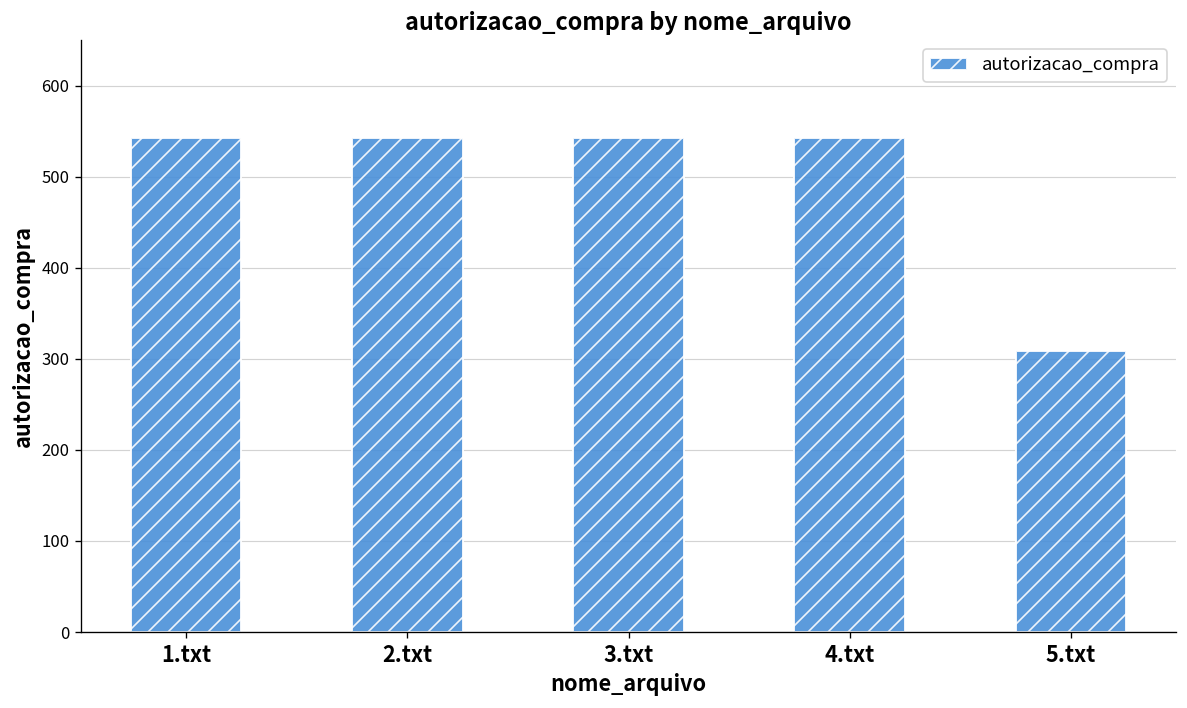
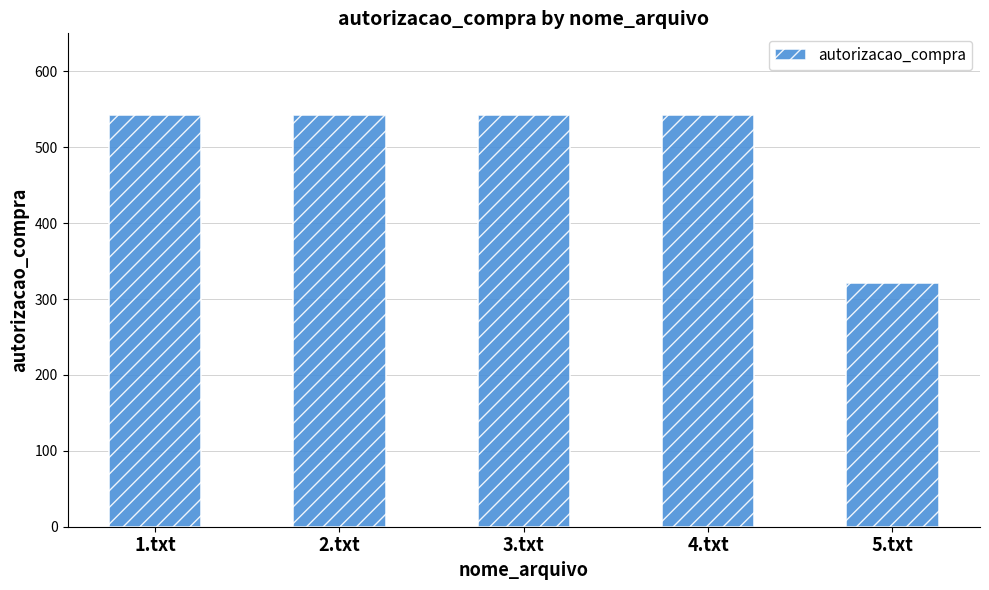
5.txt: 310 -> 320
